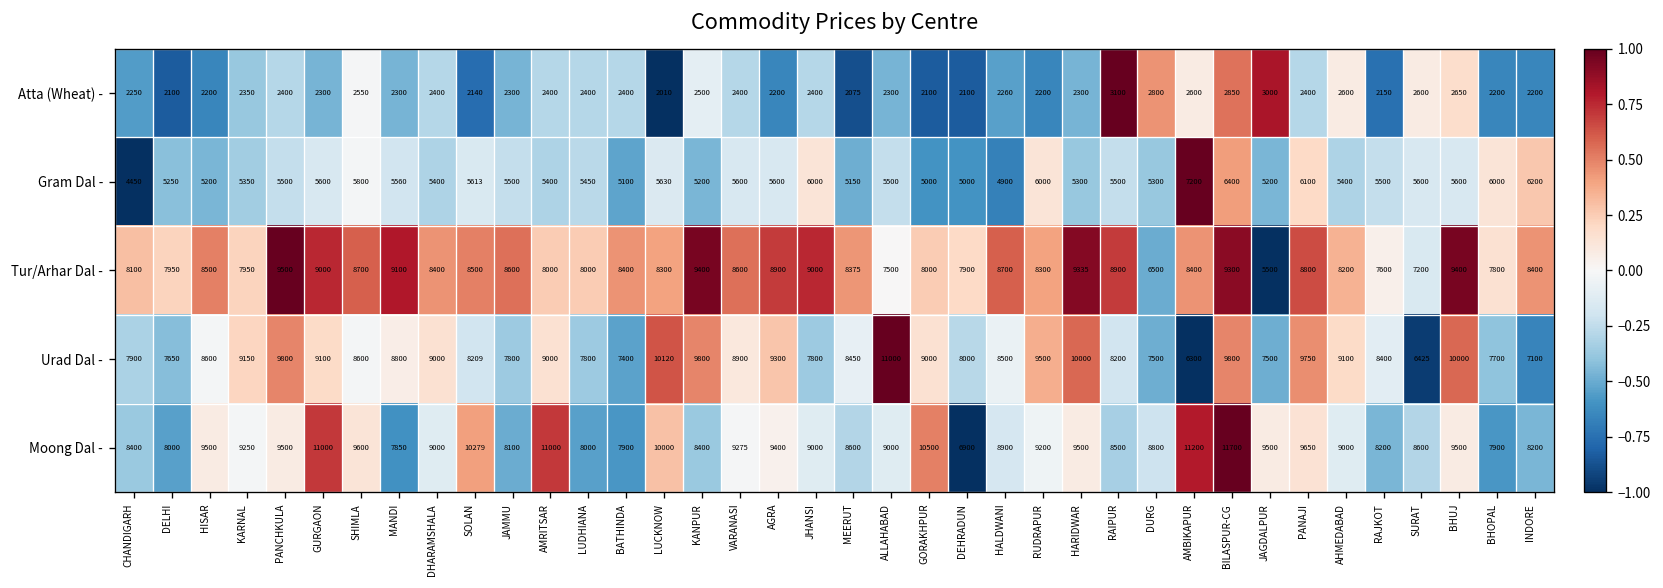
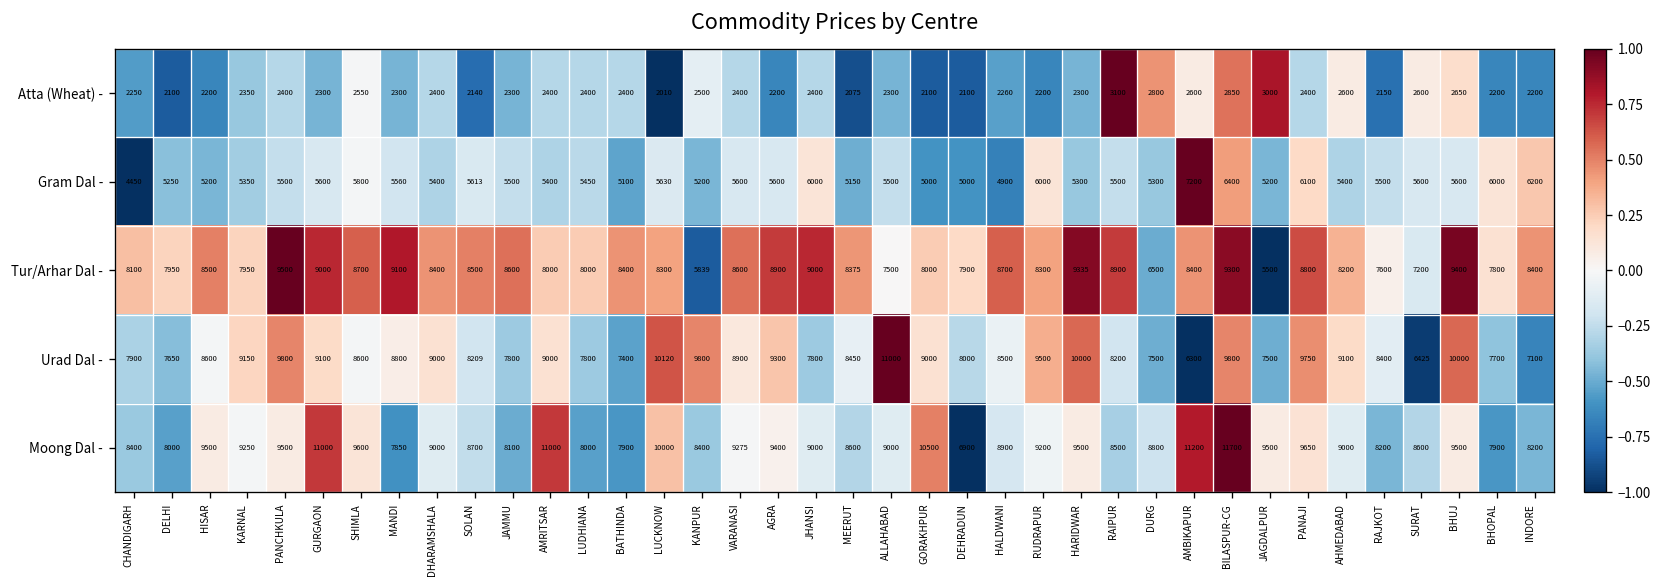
Tur/Arhar Dal -, KANPUR: 9400 -> 5839
Moong Dal -, SOLAN: 10279 -> 8700
